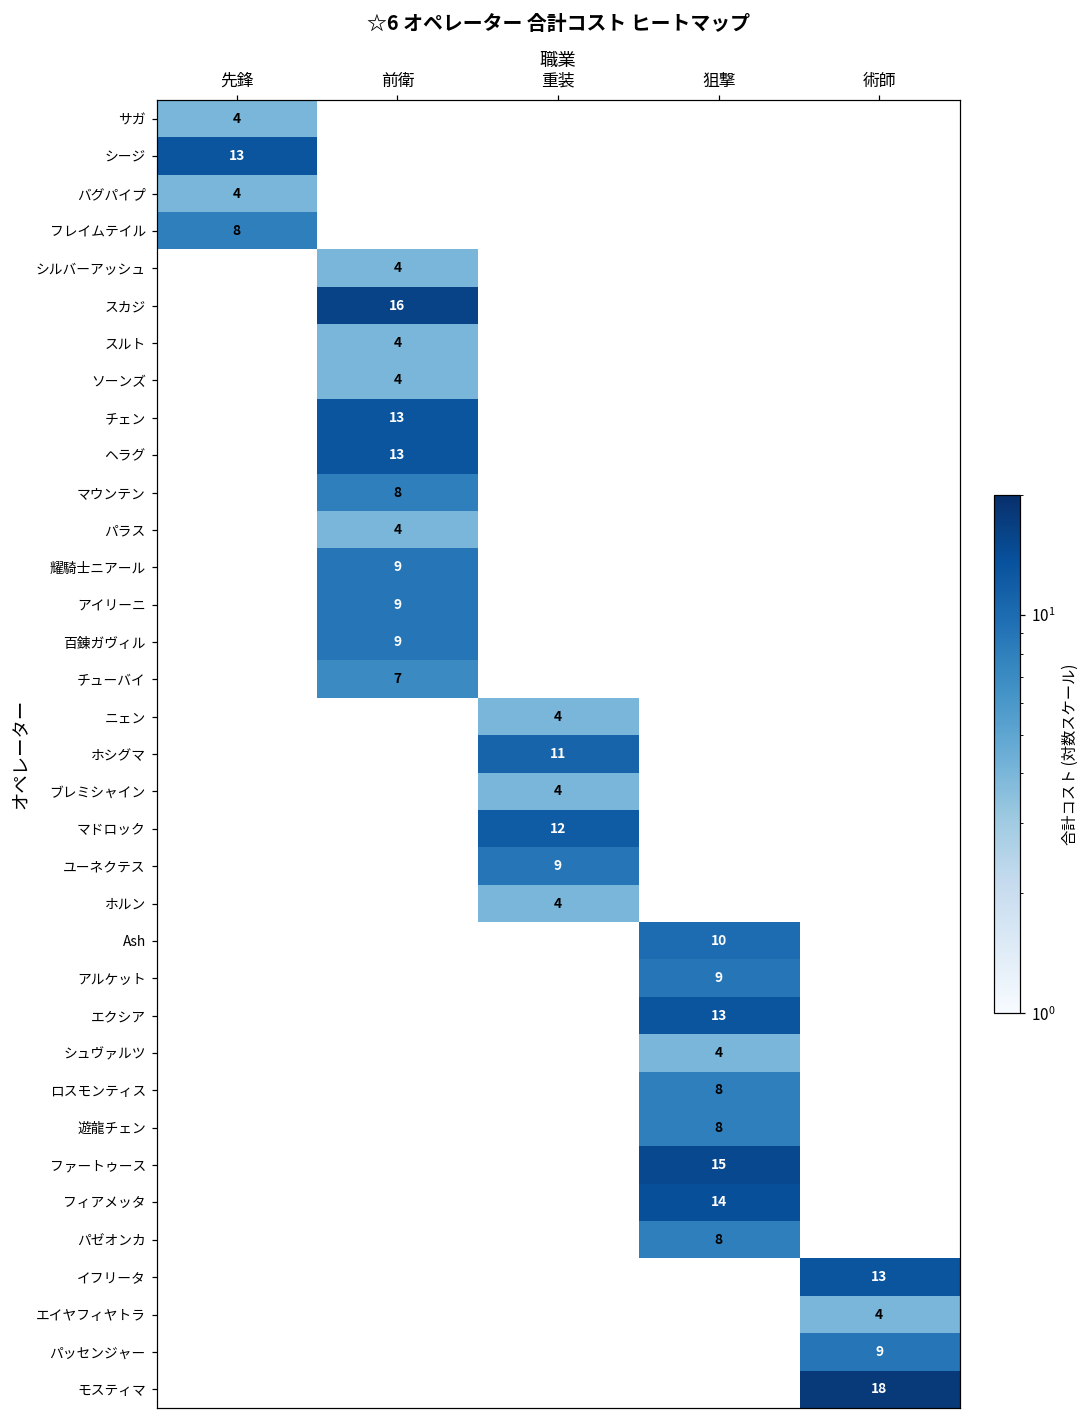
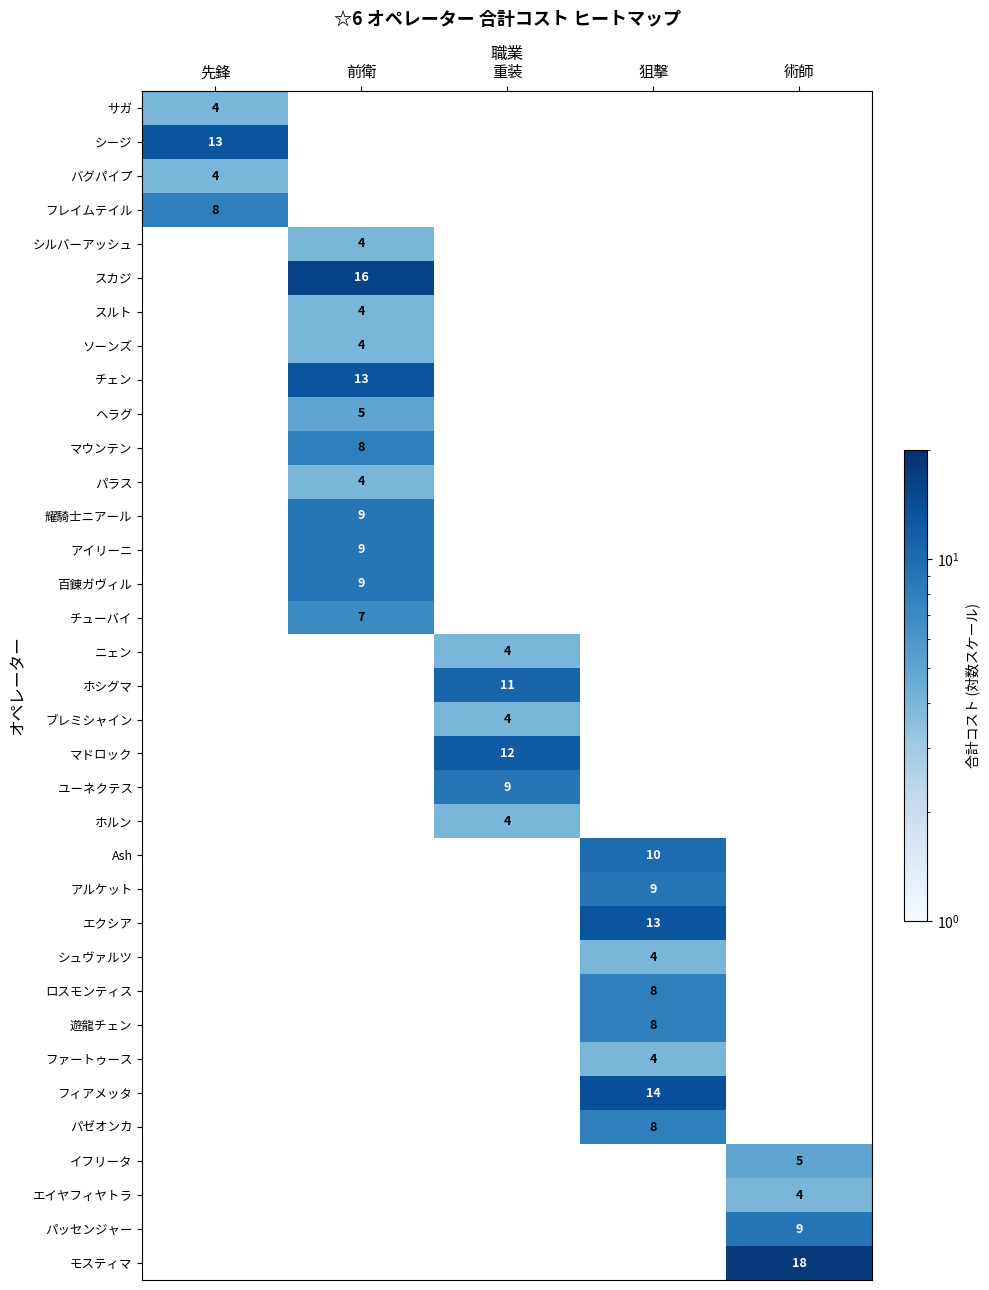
ヘラグ, 前衛: 13 -> 5
ファートゥース, 狙撃: 15 -> 4
イフリータ, 術師: 13 -> 5
